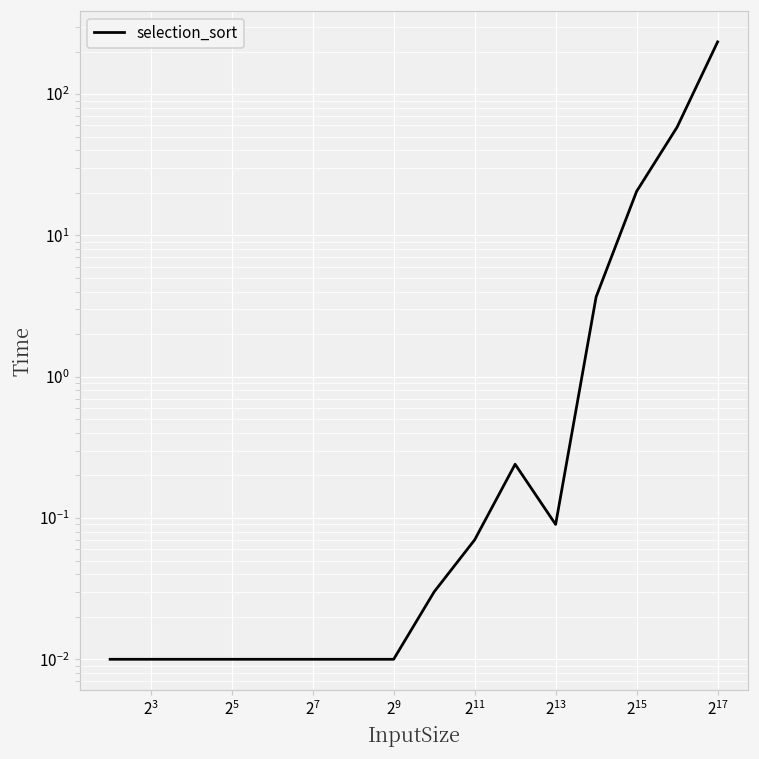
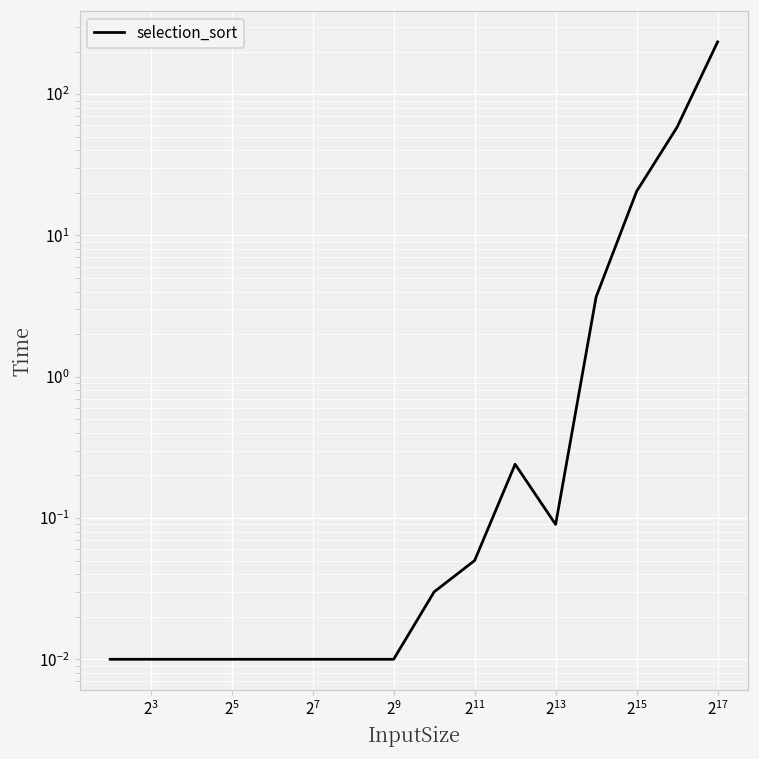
2^11: 0.07 -> 0.05
